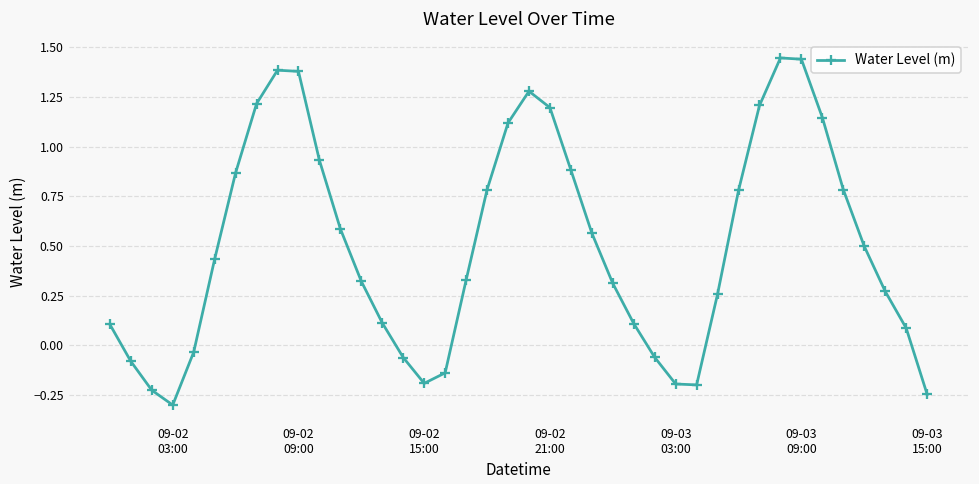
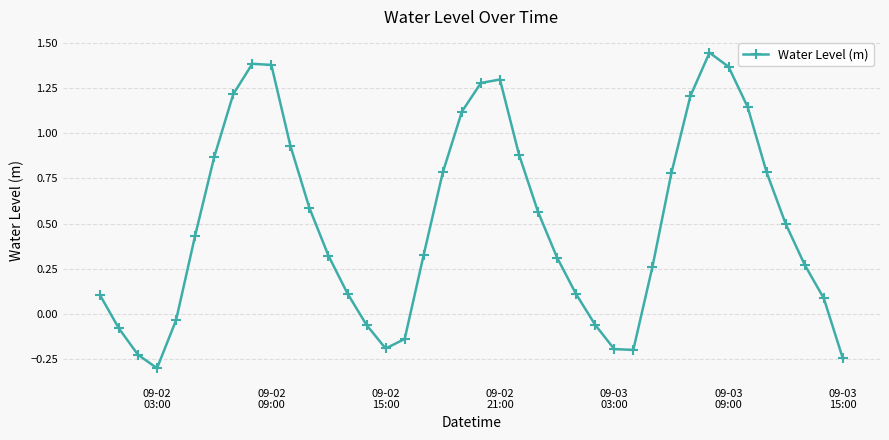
09-02 21:00: 1.20 -> 1.30
09-03 09:00: 1.44 -> 1.37
